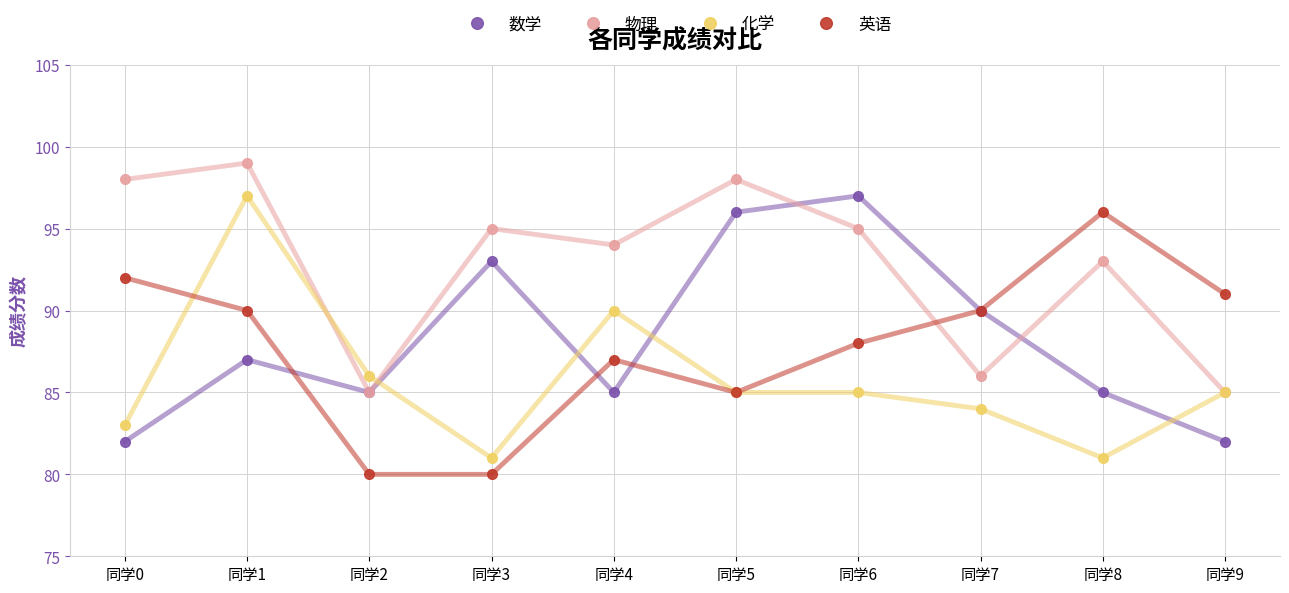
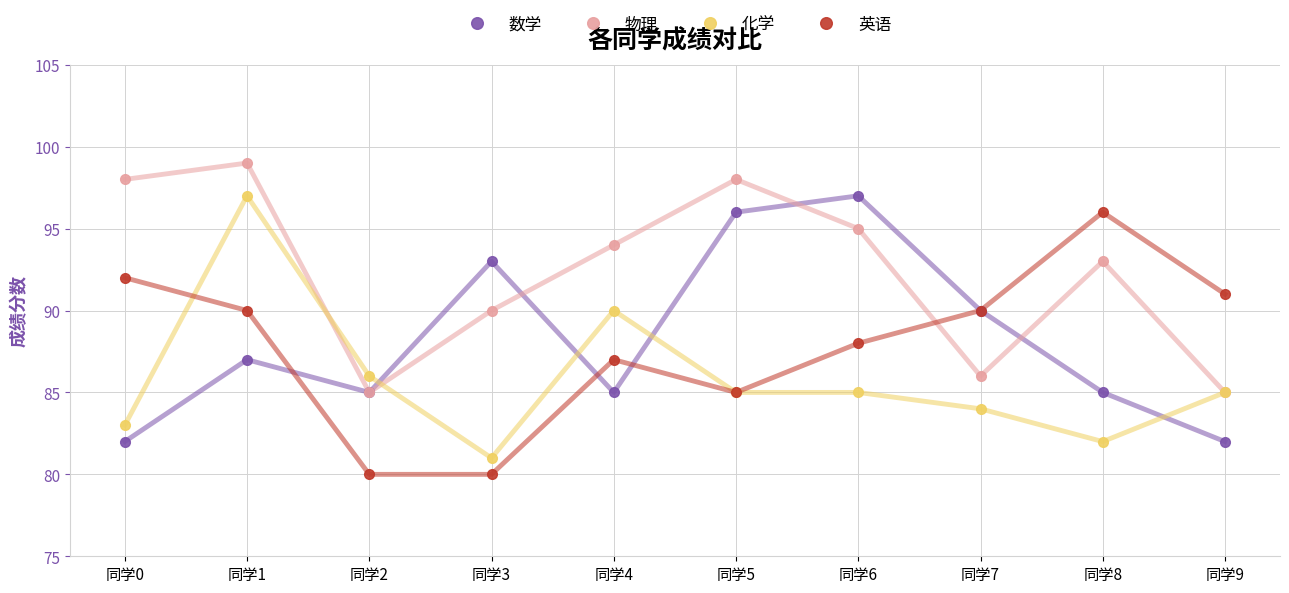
物理, 同学3: 95 -> 90
化学, 同学8: 81 -> 82
